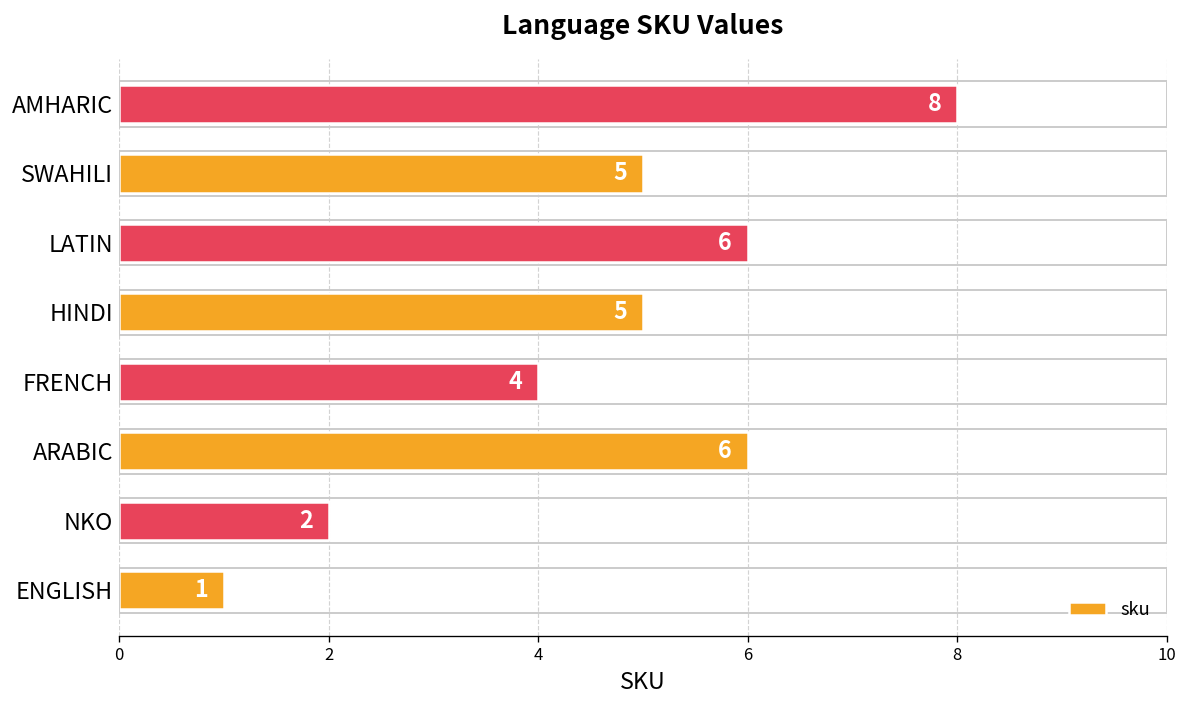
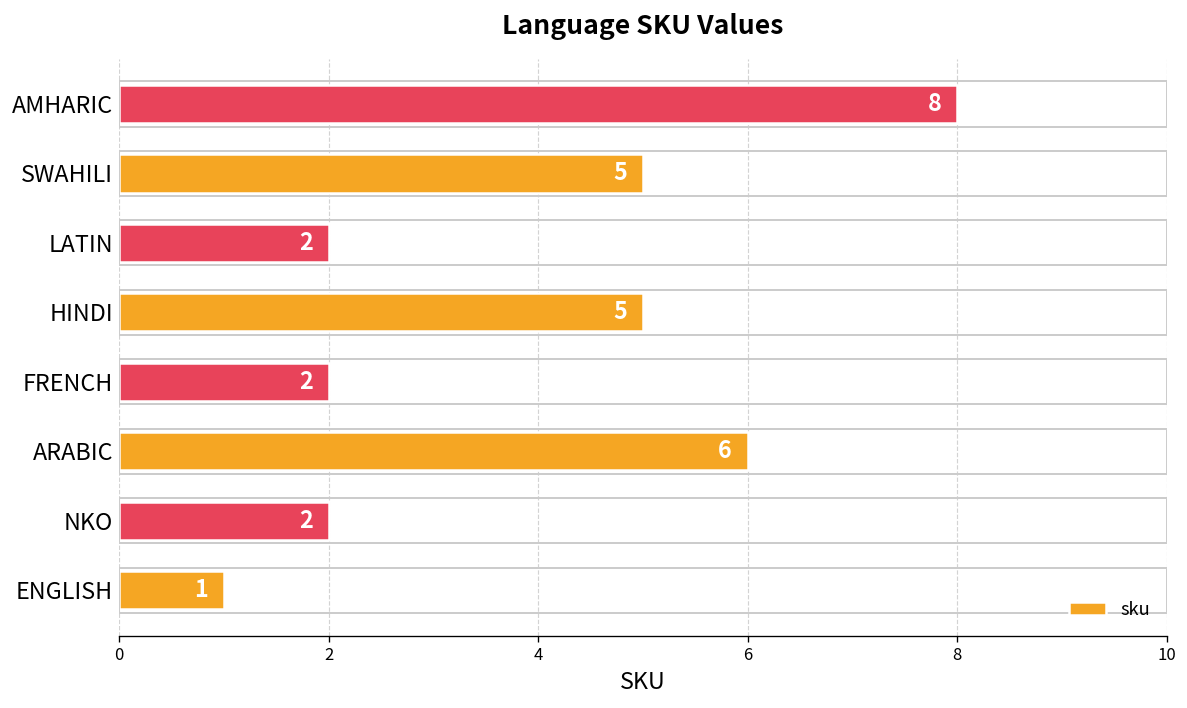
LATIN: 6 -> 2
FRENCH: 4 -> 2
